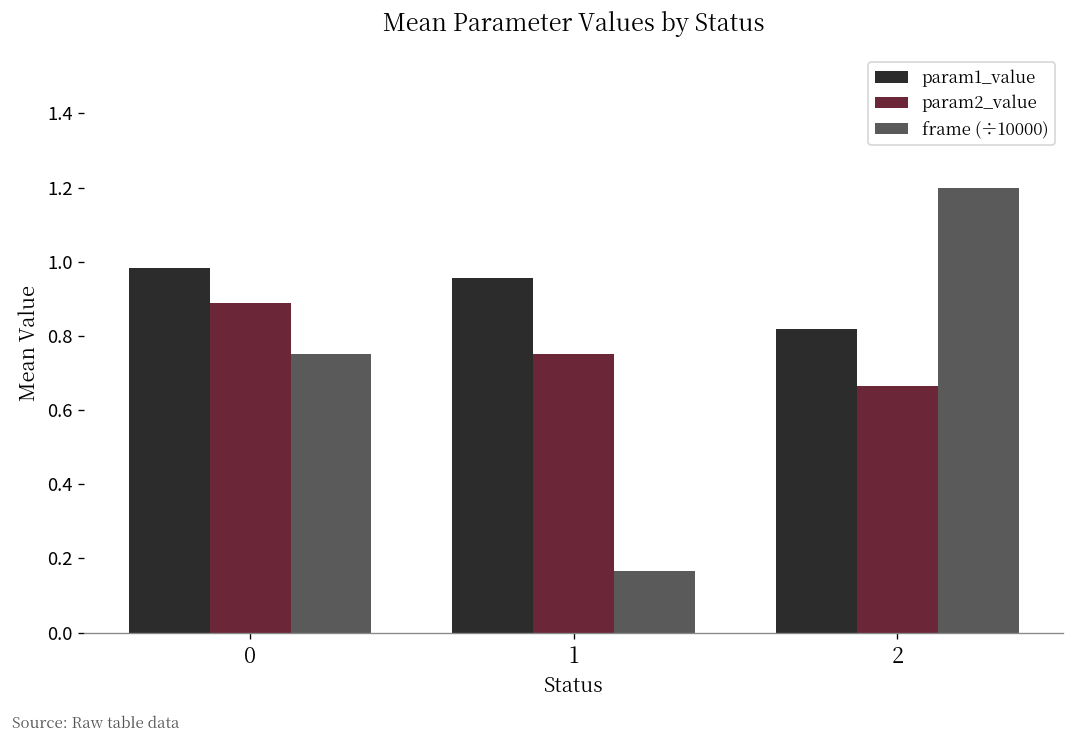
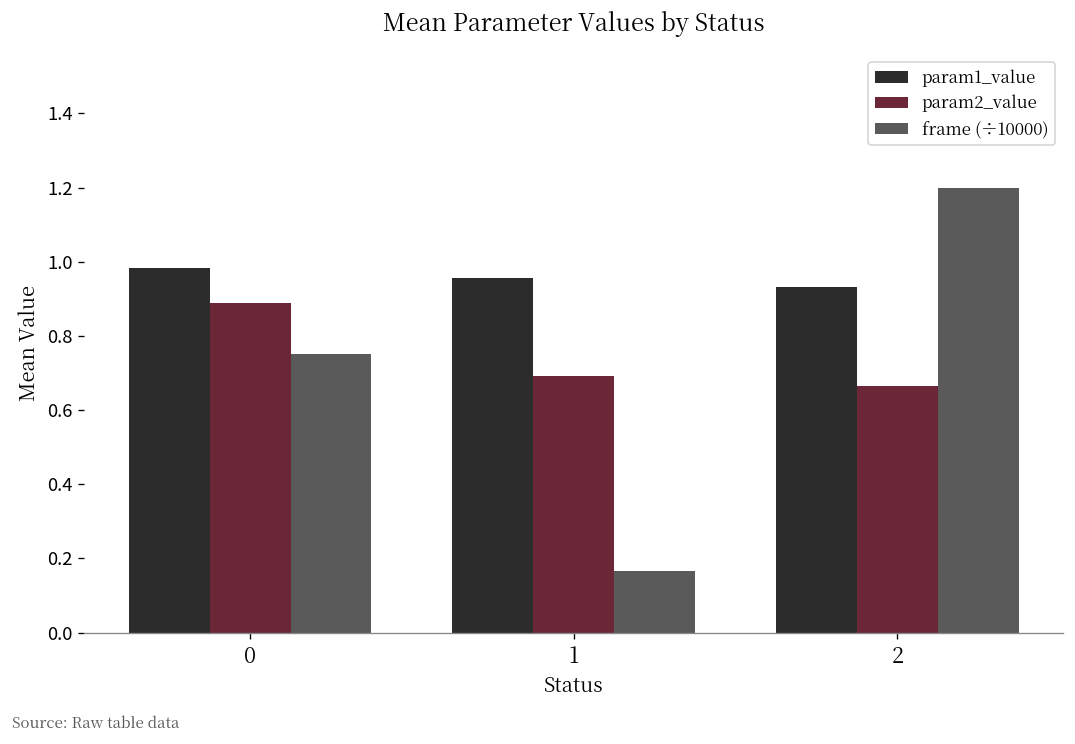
param2_value, 1: 0.75 -> 0.69
param1_value, 2: 0.82 -> 0.93
